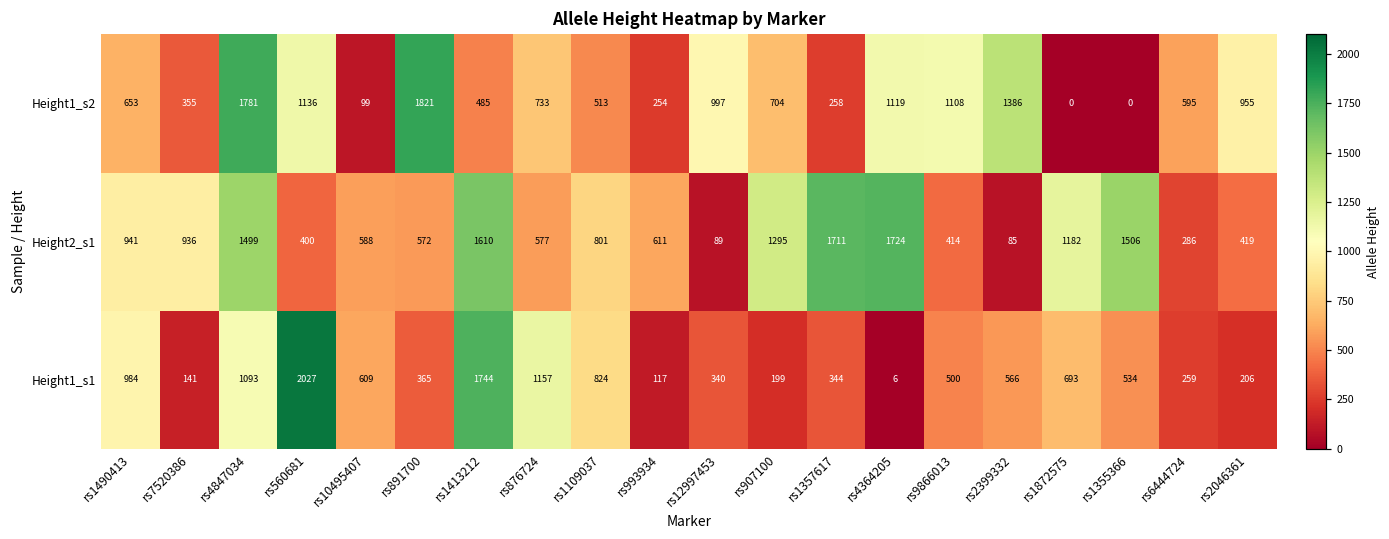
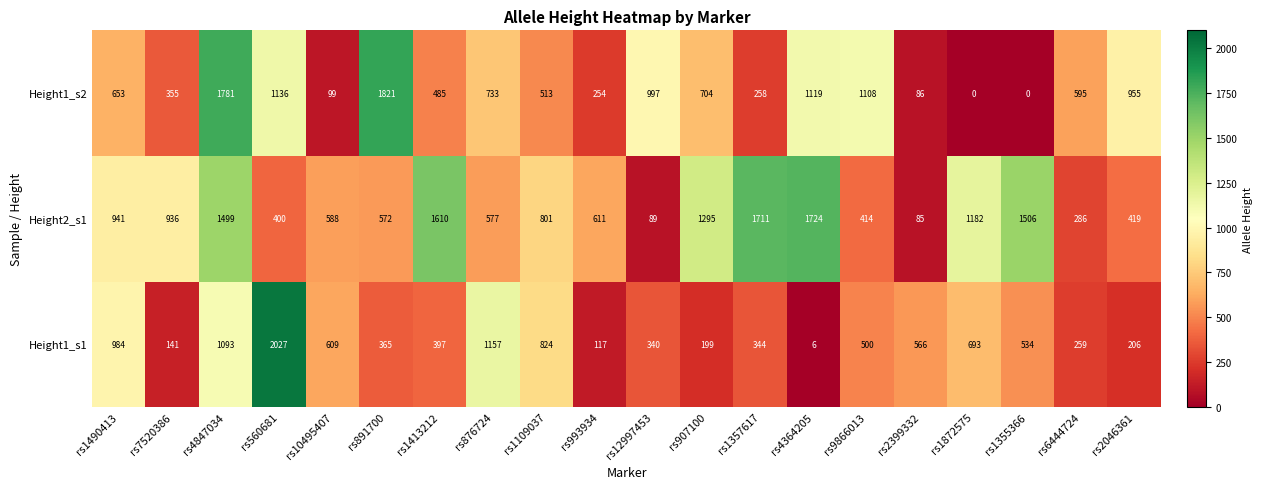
Height1_s2, rs2399332: 1386 -> 86
Height1_s1, rs1413212: 1744 -> 397
